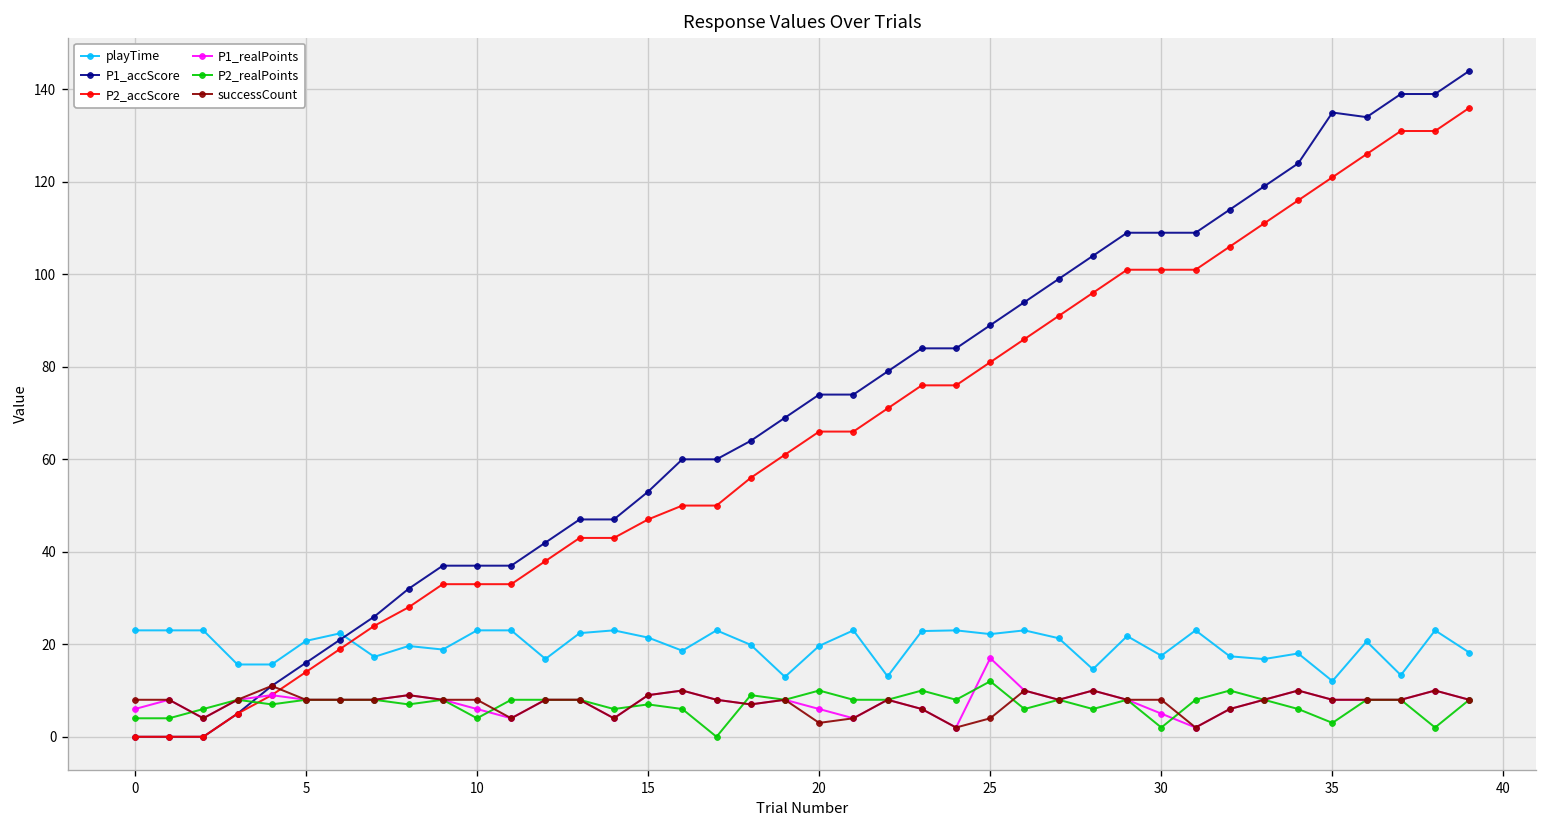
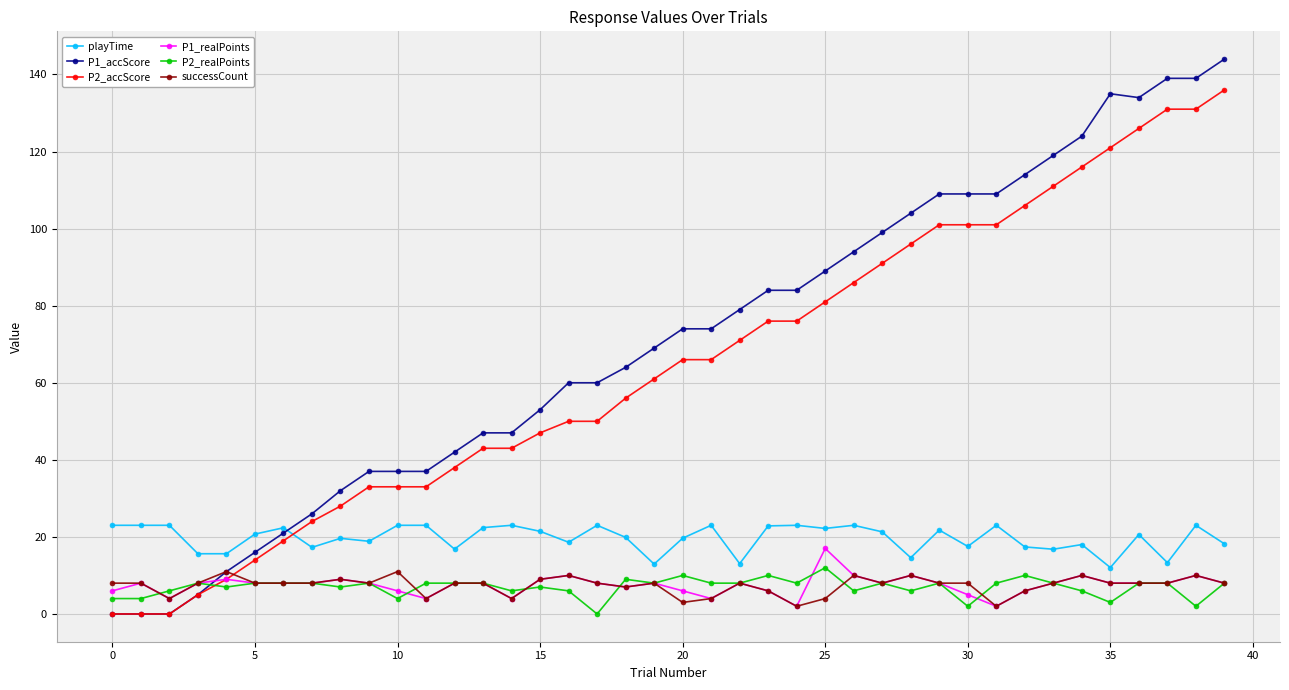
successCount, 10: 8 -> 11
